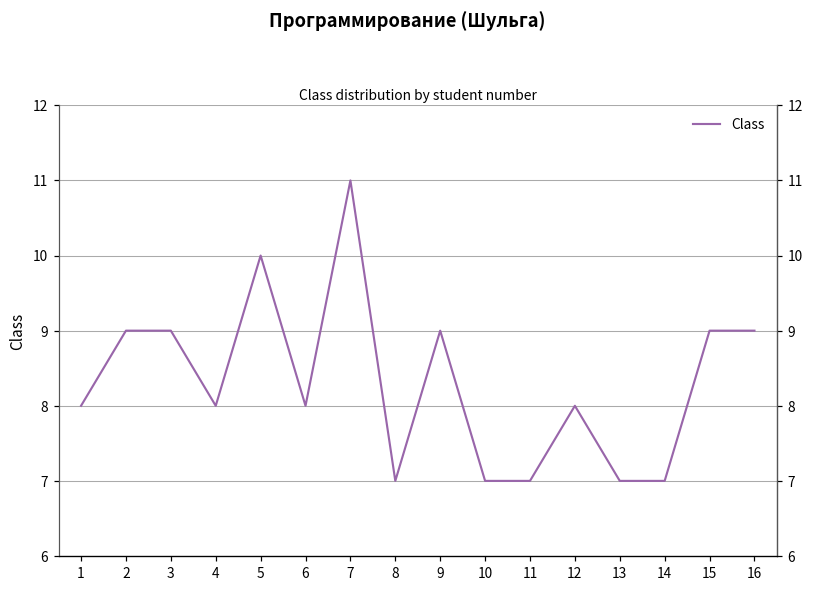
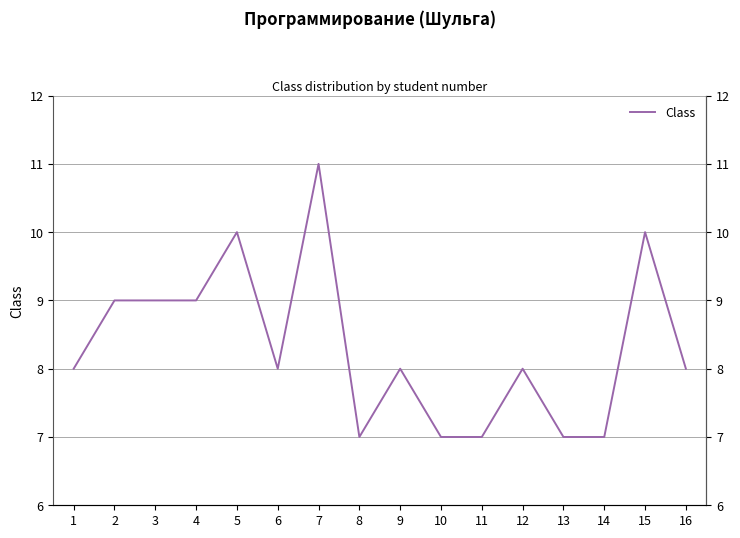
4: 8 -> 9
9: 9 -> 8
15: 9 -> 10
16: 9 -> 8
